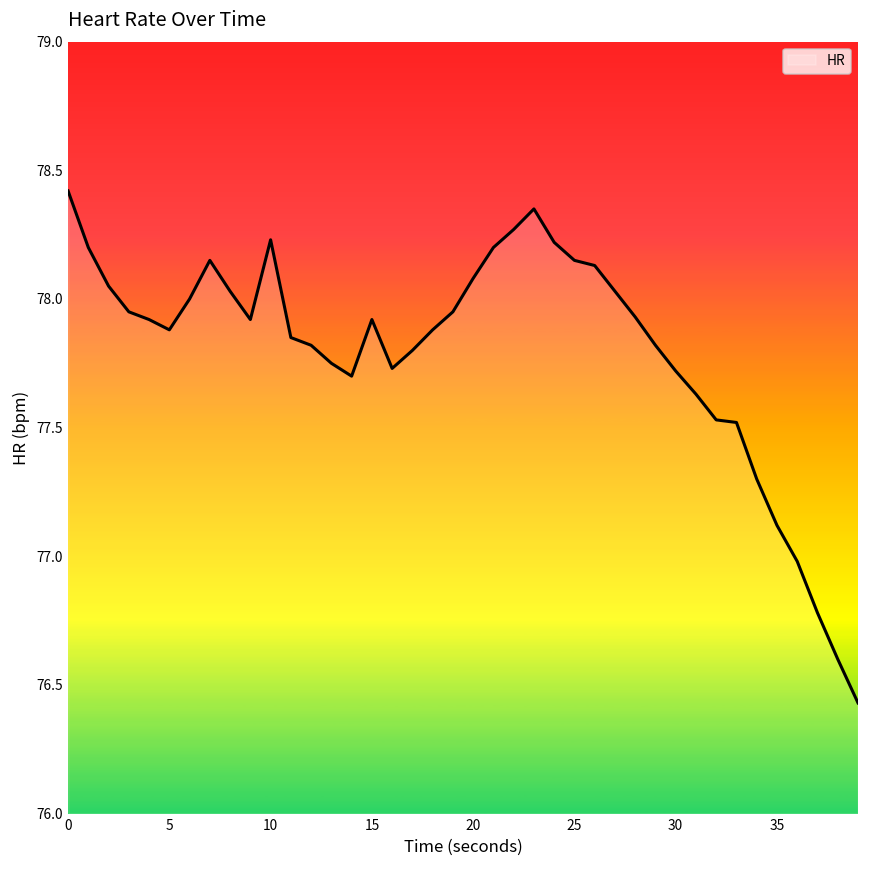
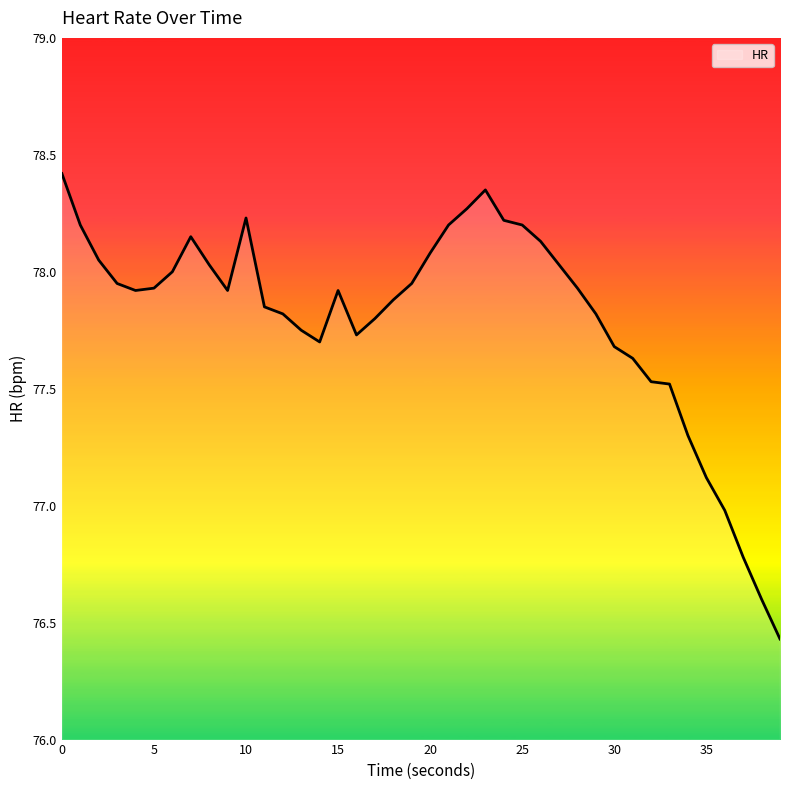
5: 77.88 -> 77.93
25: 78.15 -> 78.20
30: 77.72 -> 77.68
